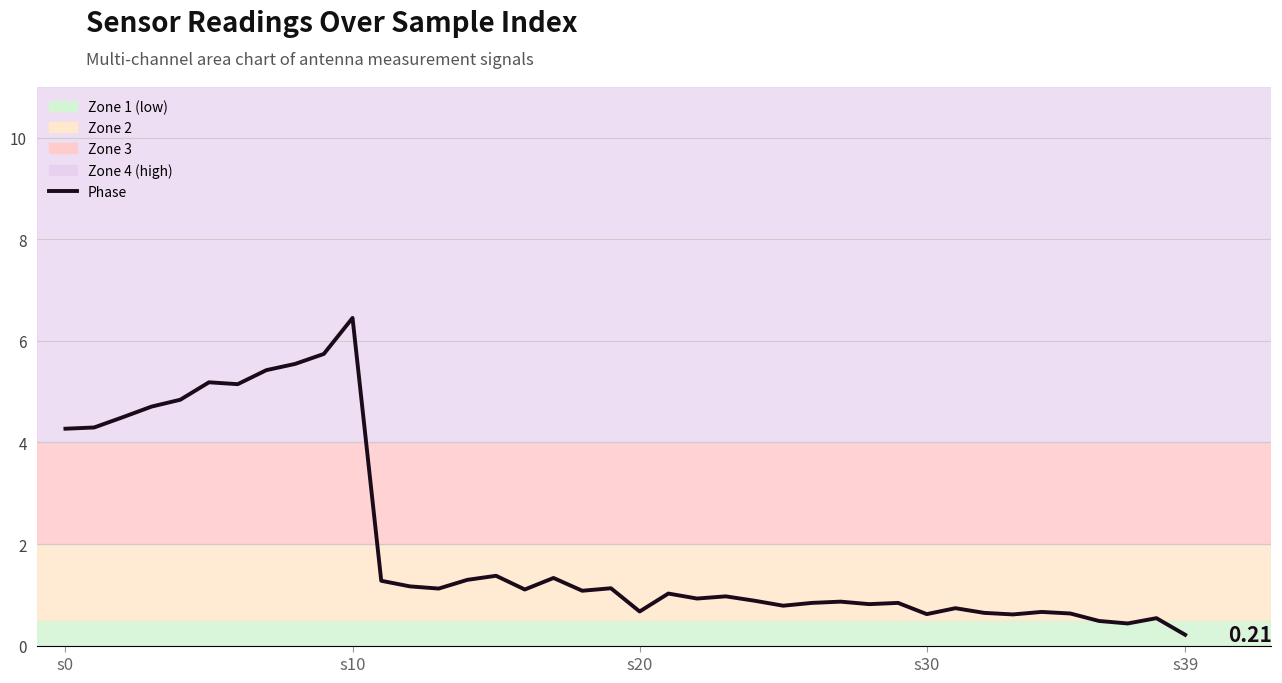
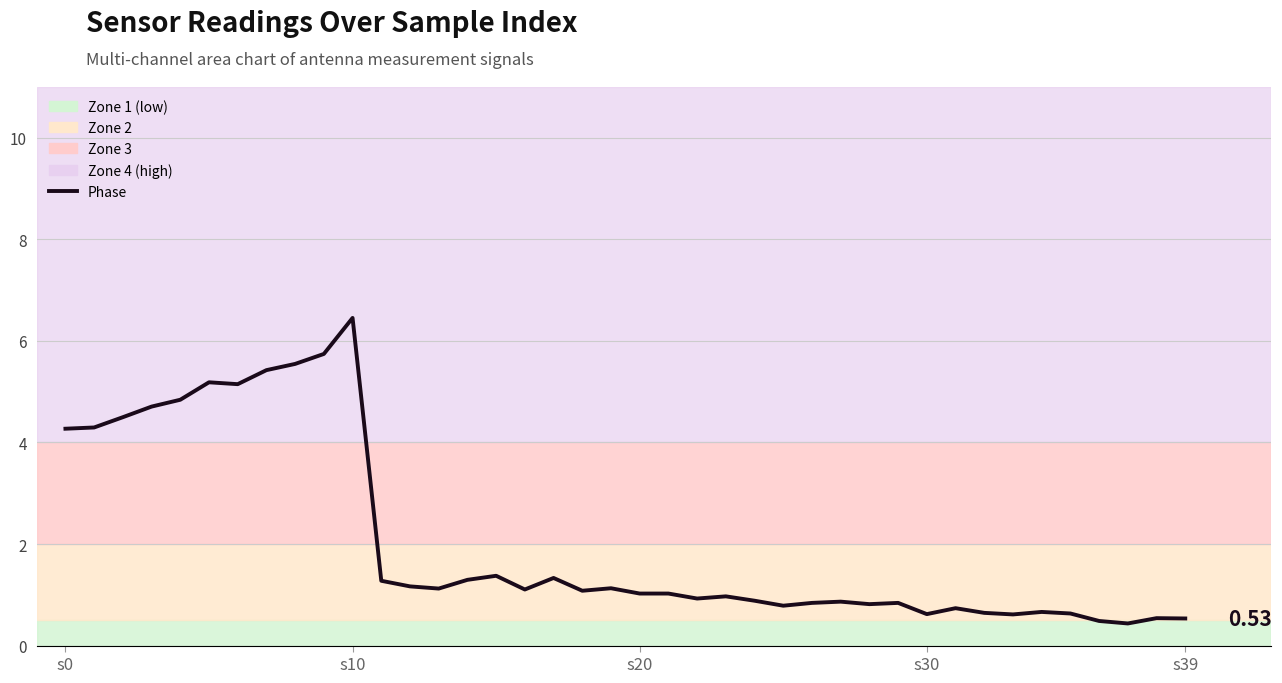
Phase, s20: 0.7 -> 1.0
Phase, s39: 0.21 -> 0.53
